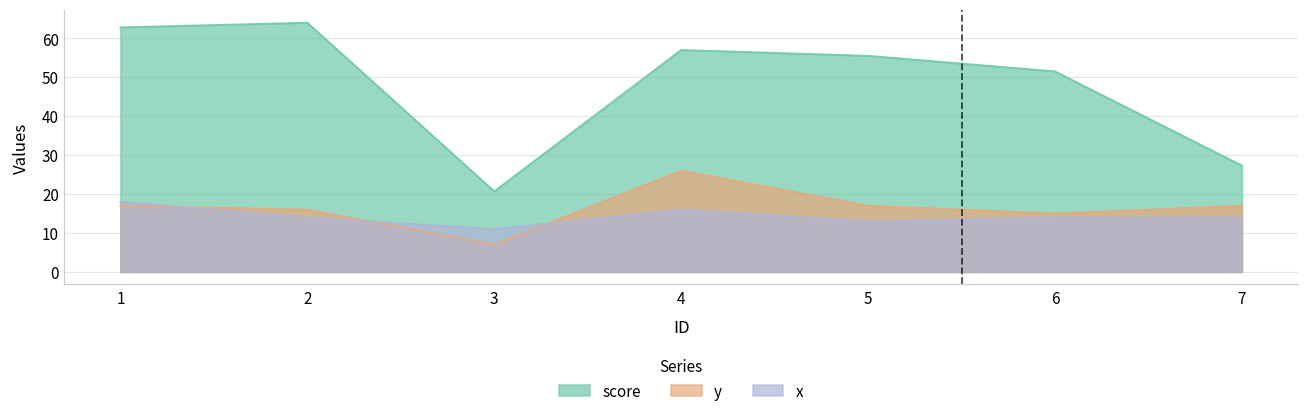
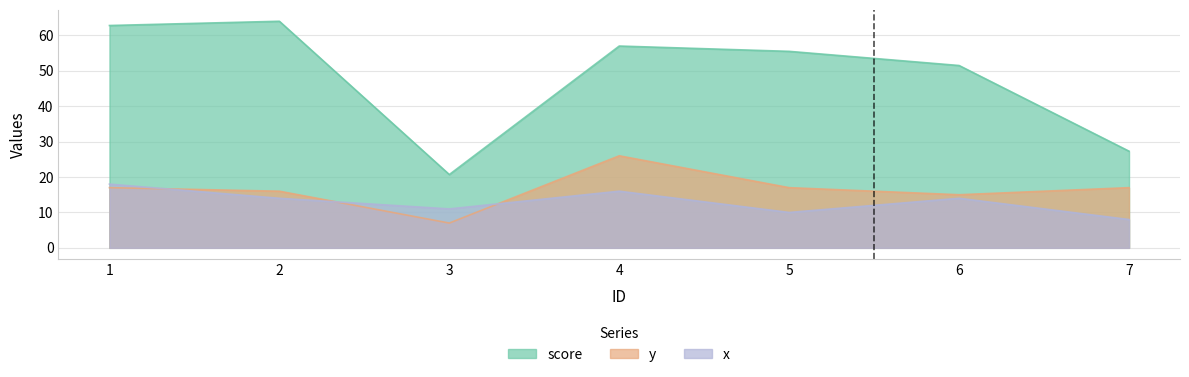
x, 5: 13 -> 10
x, 7: 14 -> 8
